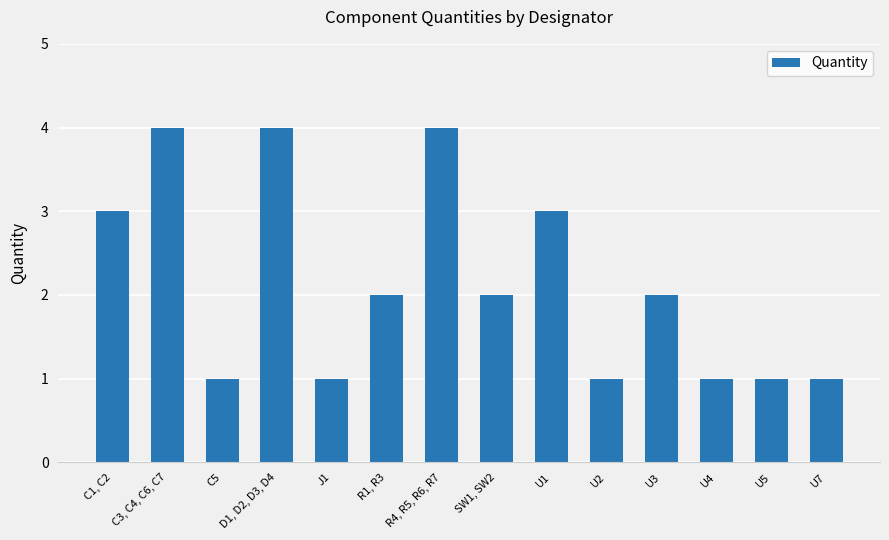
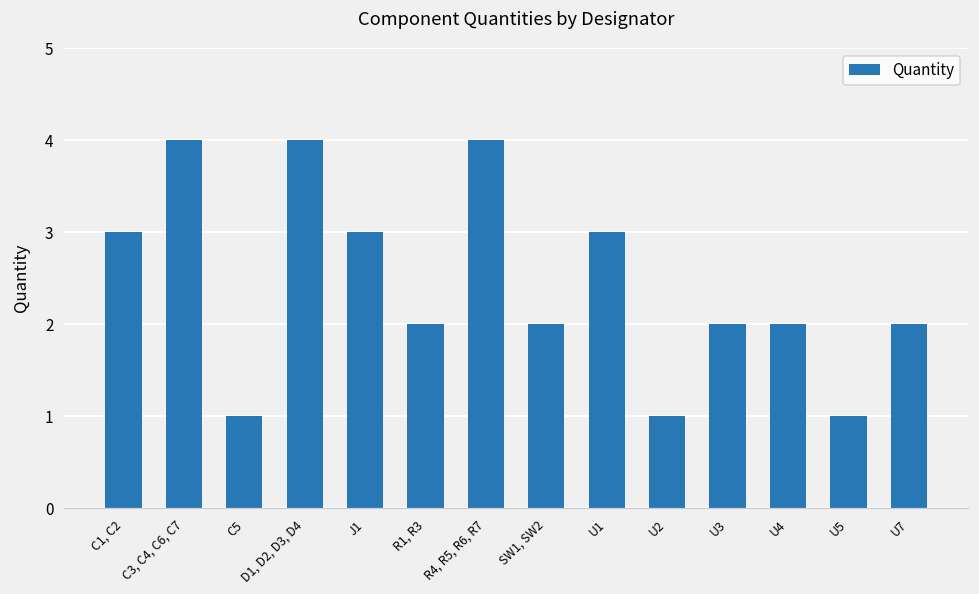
J1: 1 -> 3
U4: 1 -> 2
U7: 1 -> 2
